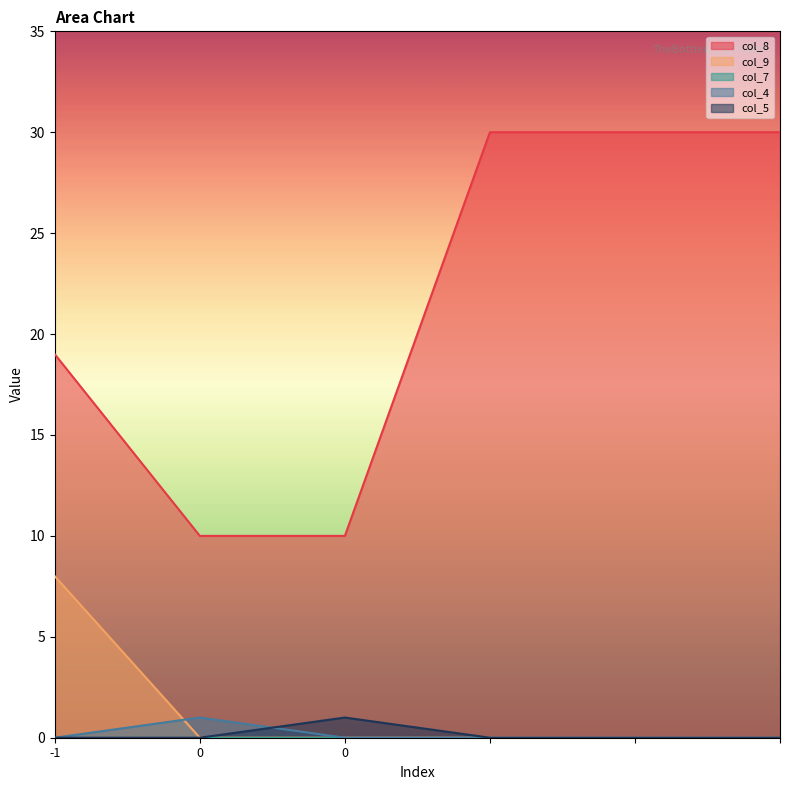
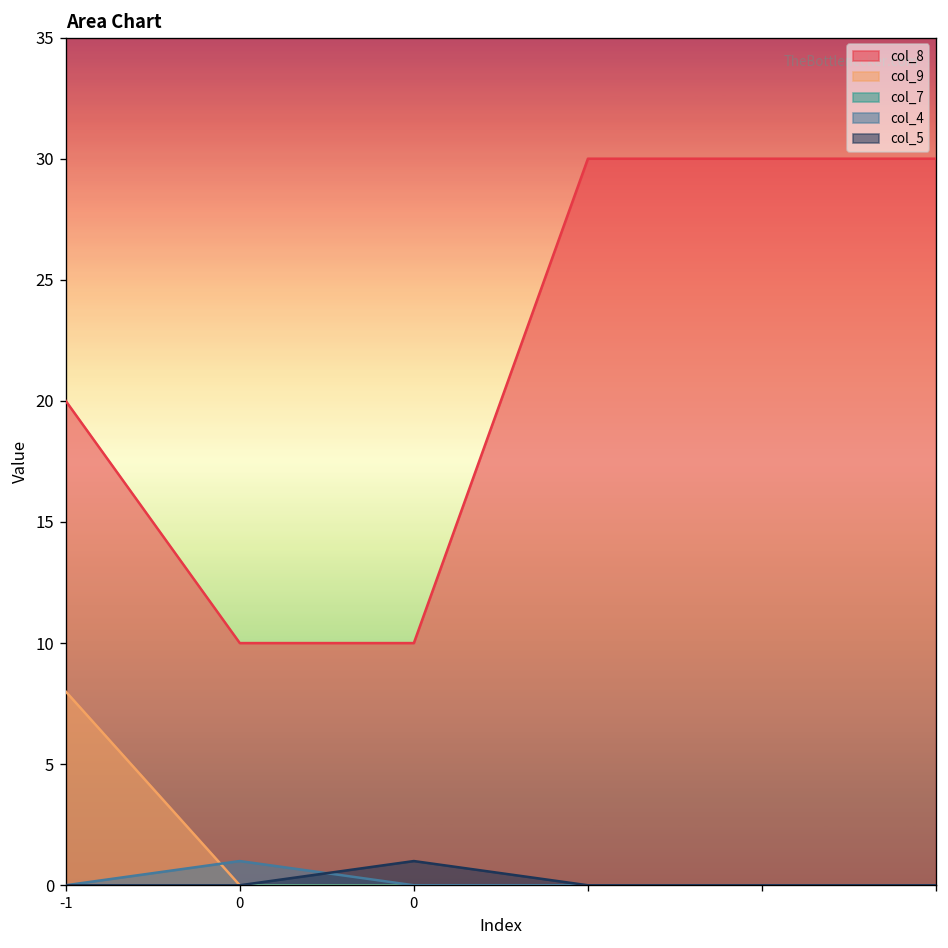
col_8, -1: 19 -> 20
